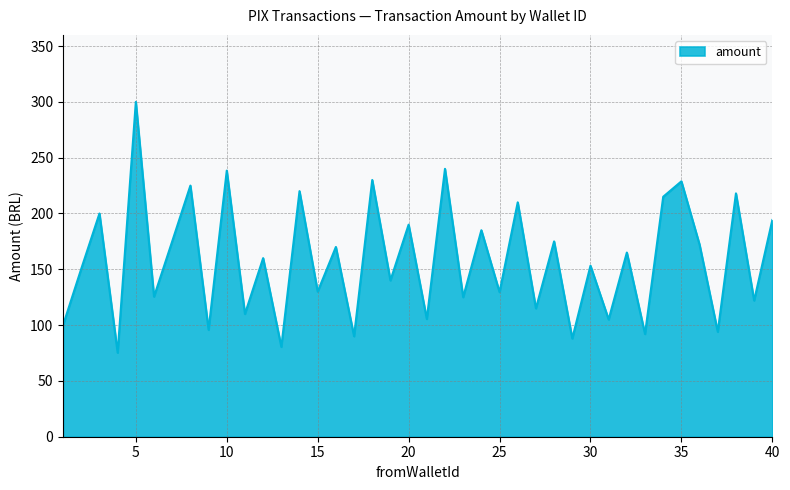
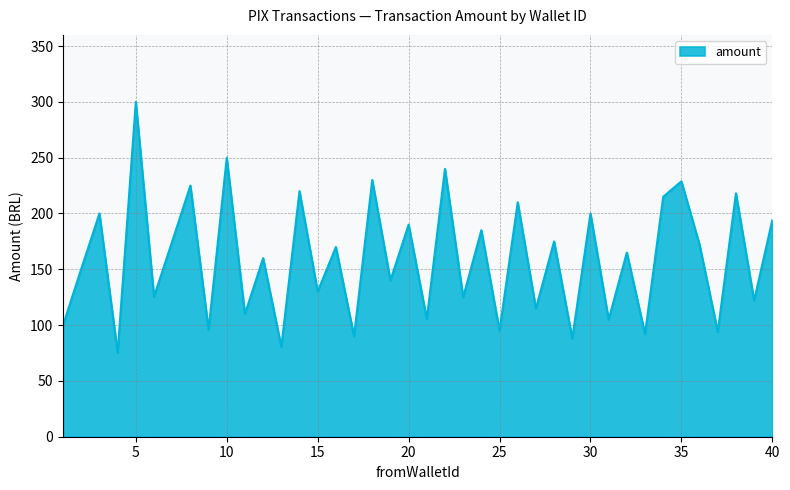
10: 238 -> 250
25: 130 -> 95
30: 153 -> 200
